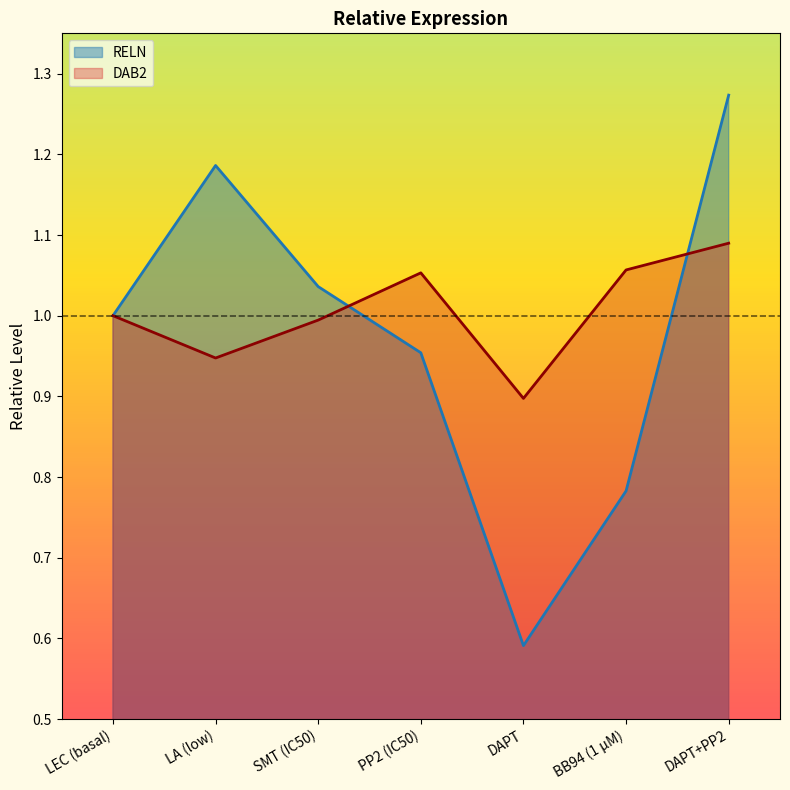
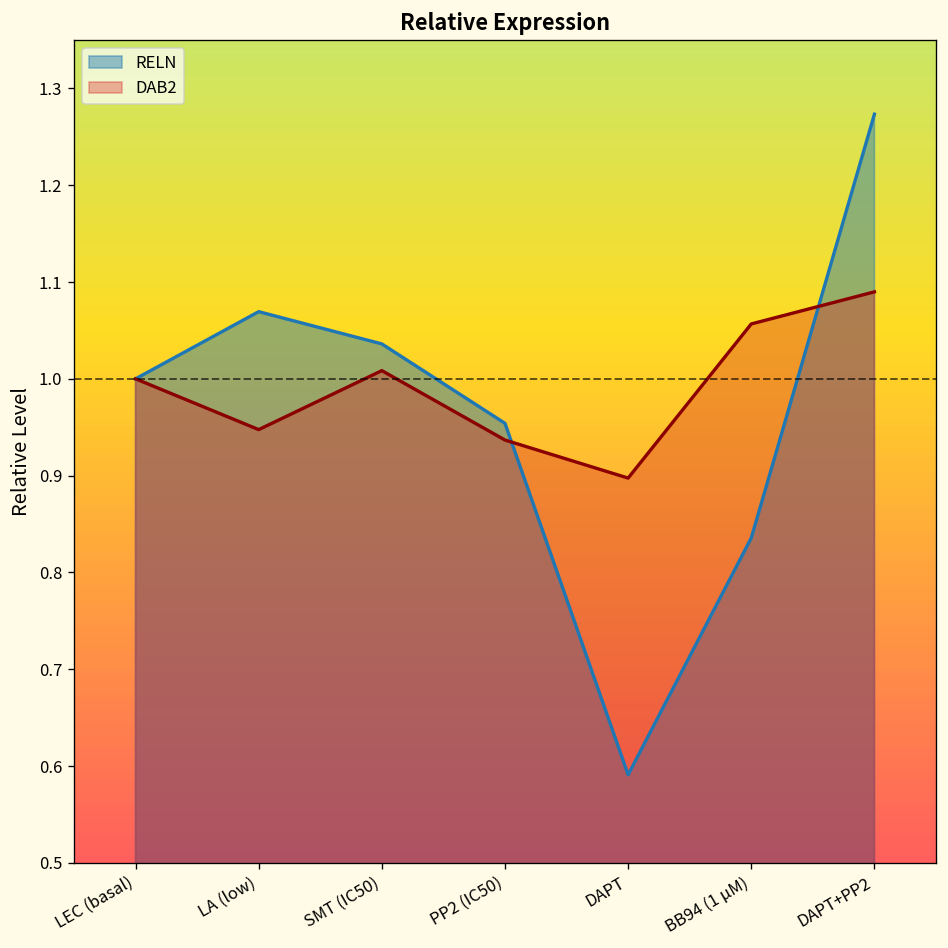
RELN, LA (low): 1.19 -> 1.07
DAB2, SMT (IC50): 0.99 -> 1.01
DAB2, PP2 (IC50): 1.05 -> 0.94
RELN, BB94 (1 µM): 0.78 -> 0.84
